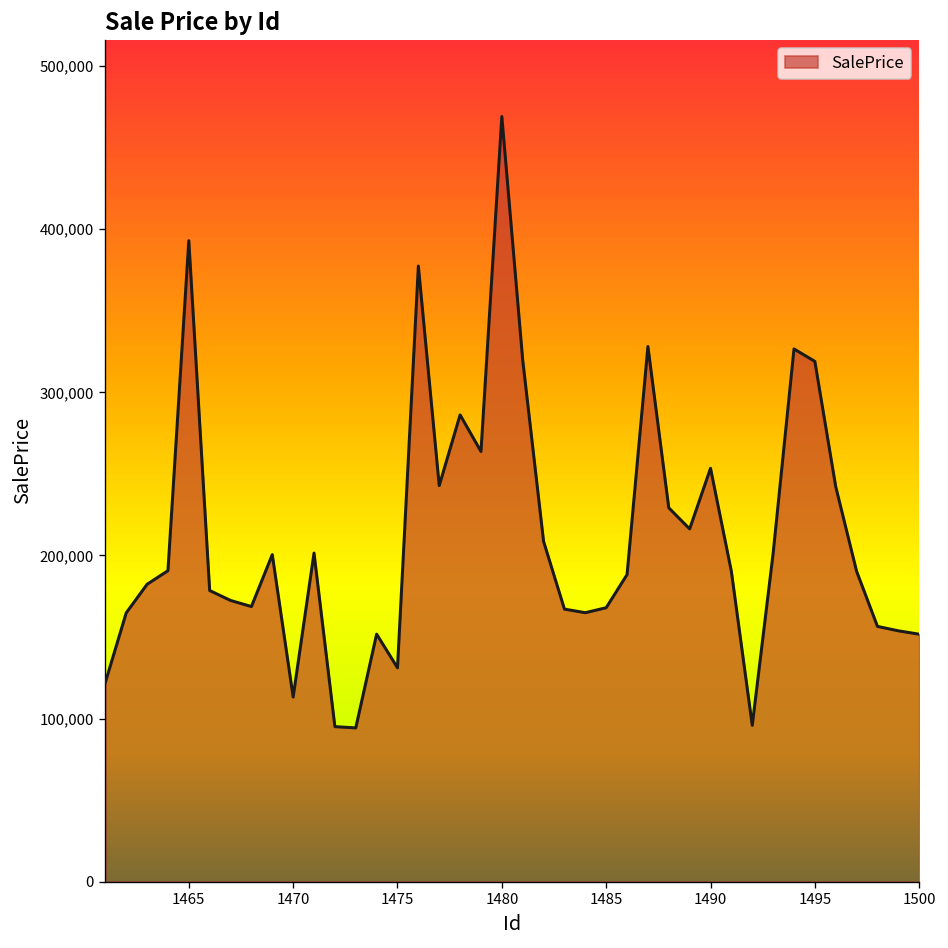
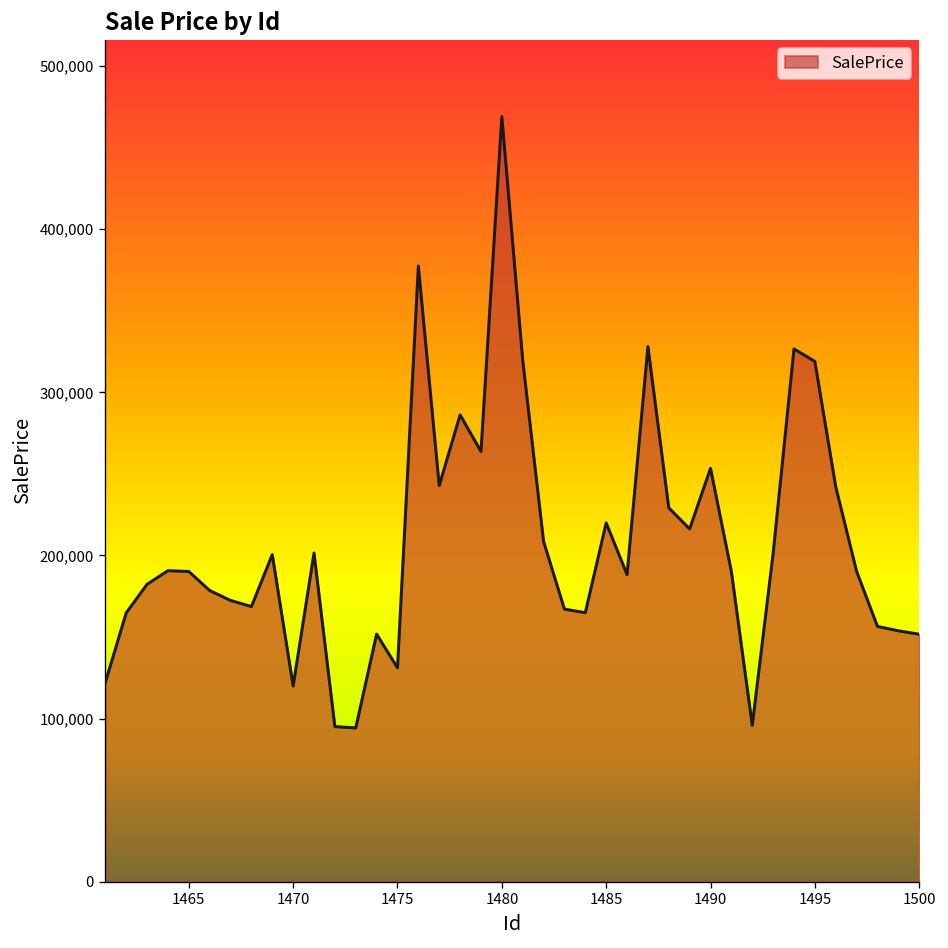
1465: 393,000 -> 190,000
1470: 113,000 -> 120,000
1485: 168,000 -> 220,000
